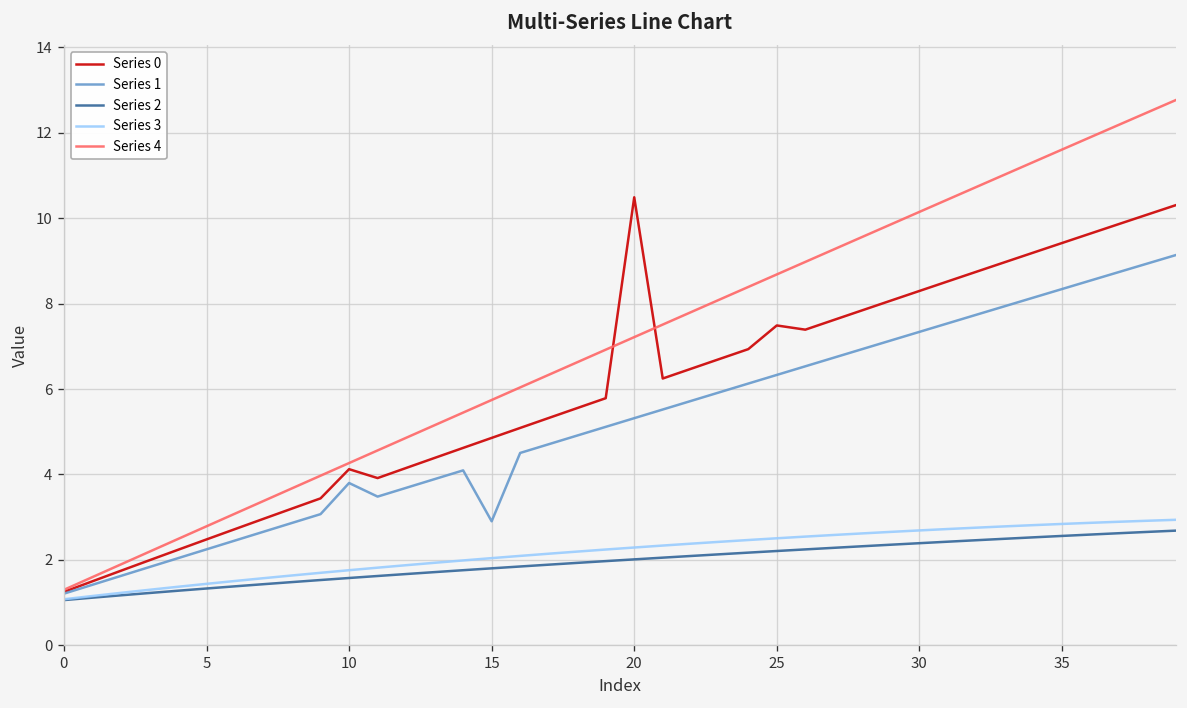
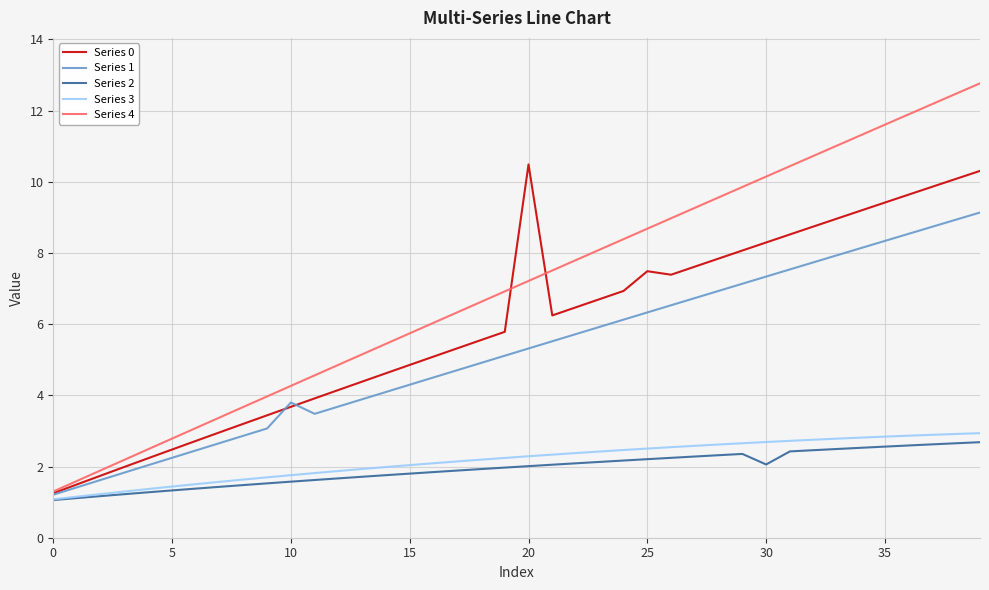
Series 0, 10: 4.1 -> 3.7
Series 1, 15: 2.9 -> 4.3
Series 2, 30: 2.4 -> 2.1
